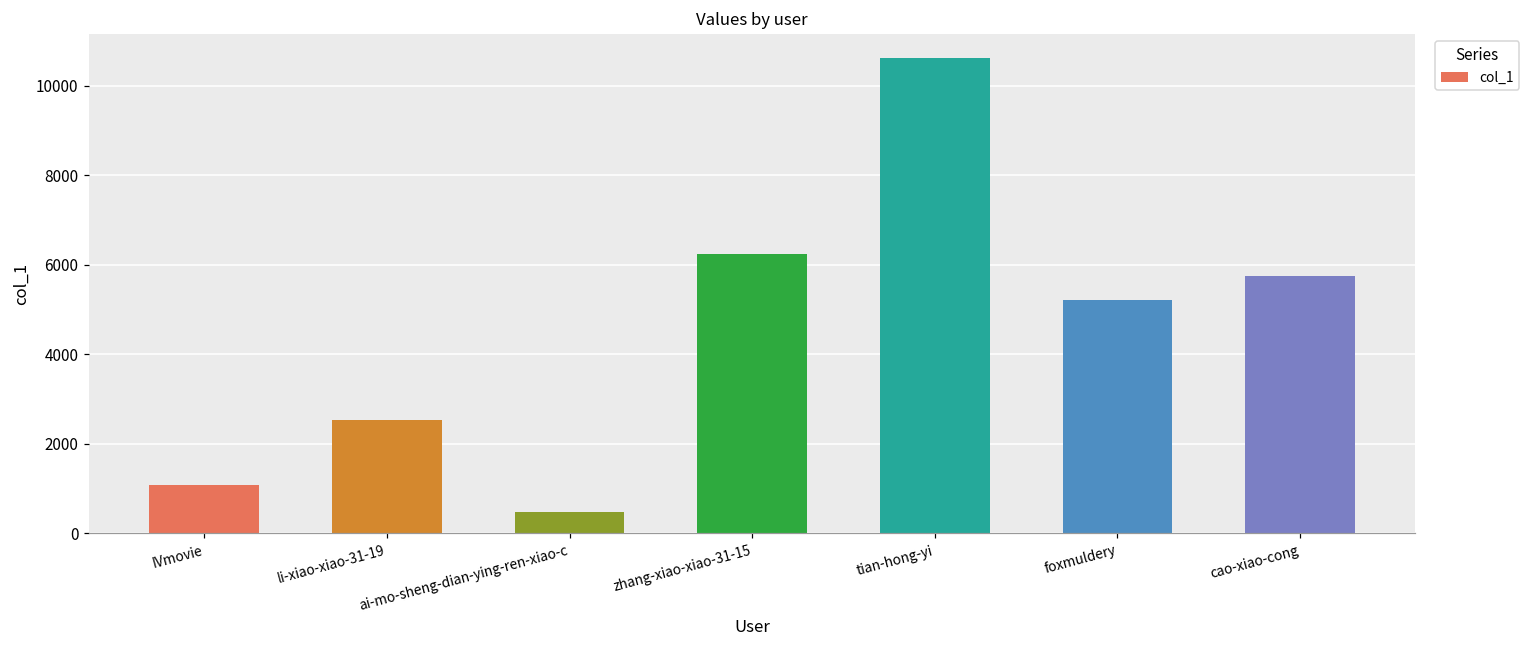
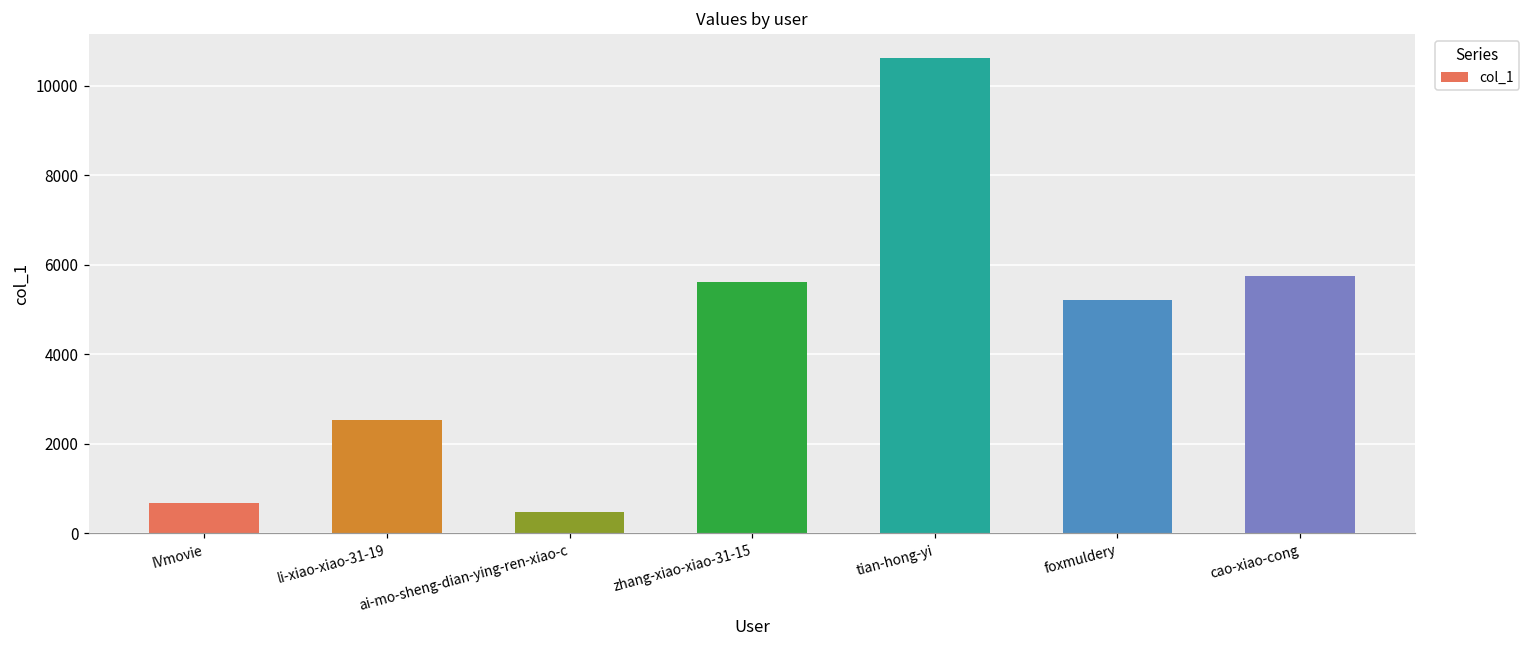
IVmovie: 1100 -> 700
zhang-xiao-xiao-31-15: 6200 -> 5600
